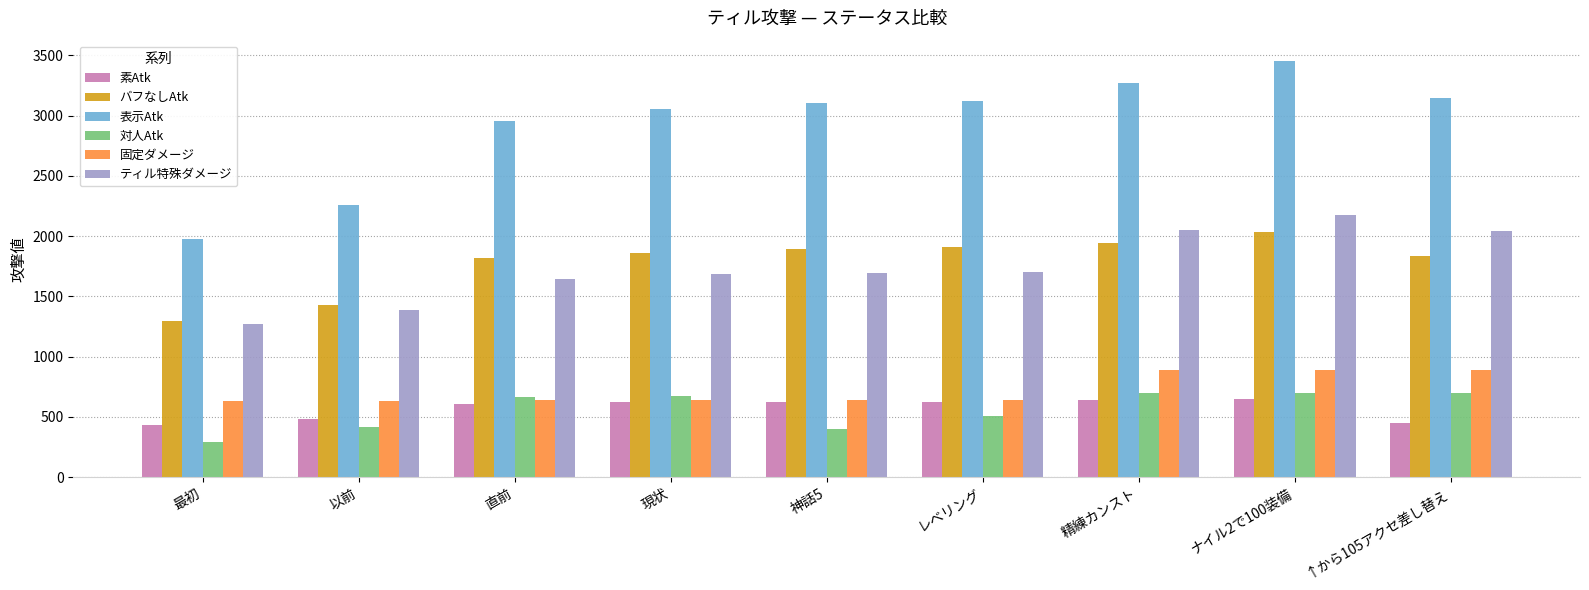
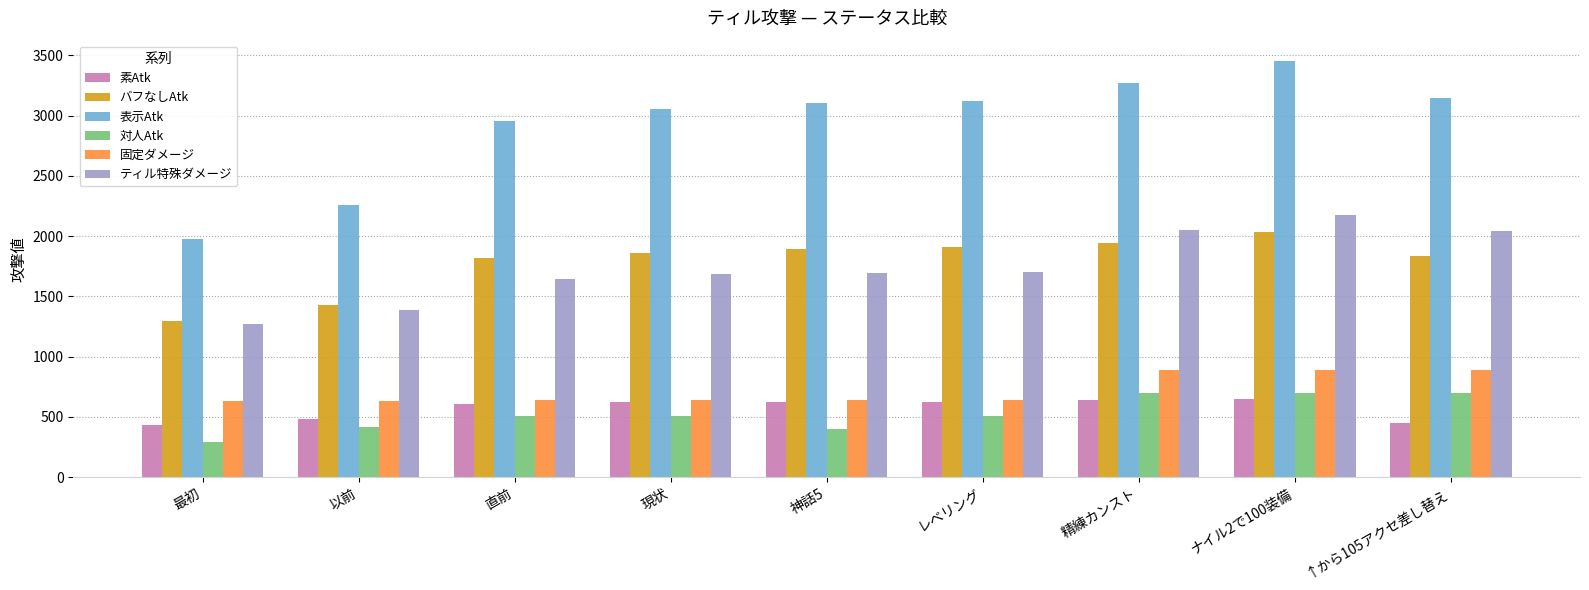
対人Atk, 直前: 670 -> 500
対人Atk, 現状: 670 -> 500
